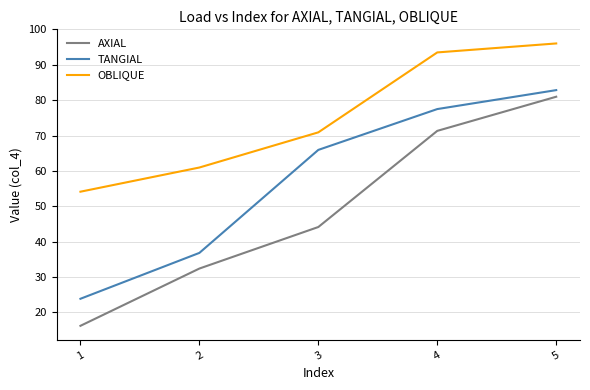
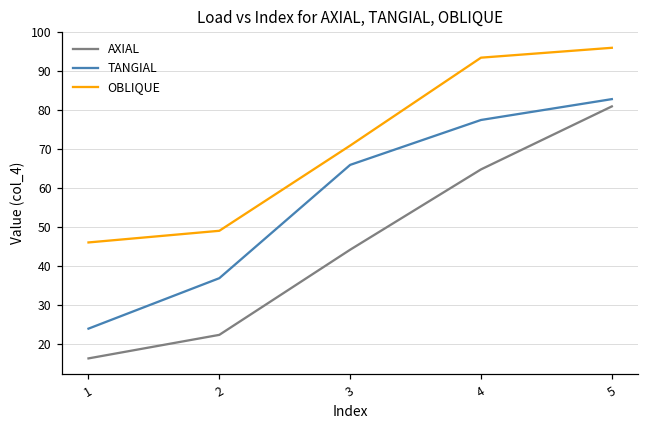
OBLIQUE, 1: 54 -> 46
AXIAL, 2: 32 -> 22
OBLIQUE, 2: 61 -> 49
AXIAL, 4: 71 -> 65
